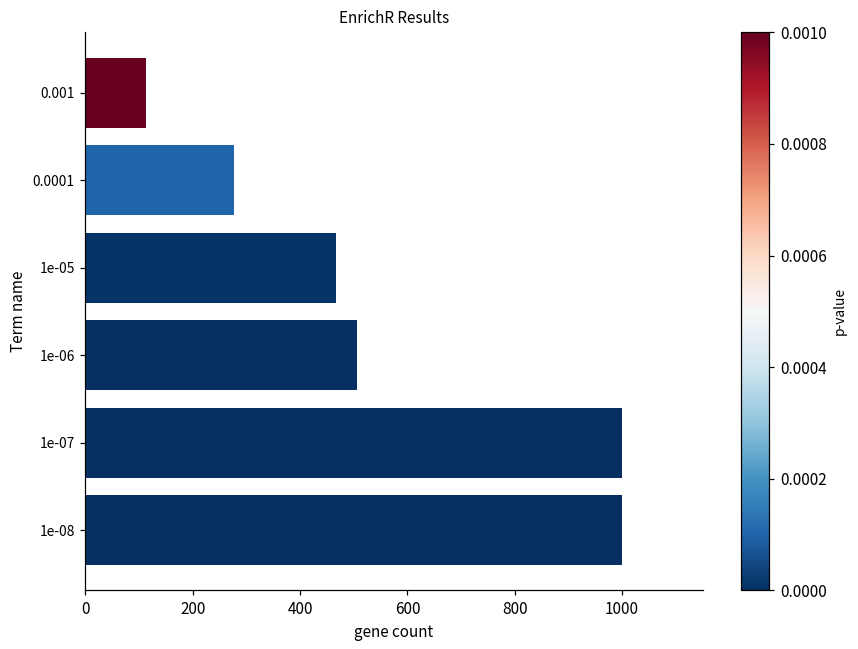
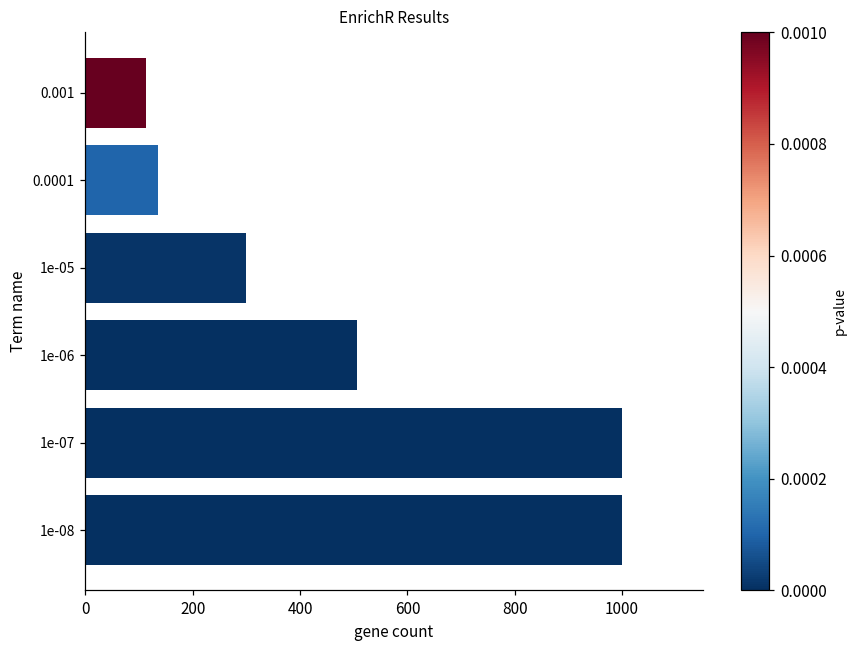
0.0001: 280 -> 140
1e-05: 470 -> 300
